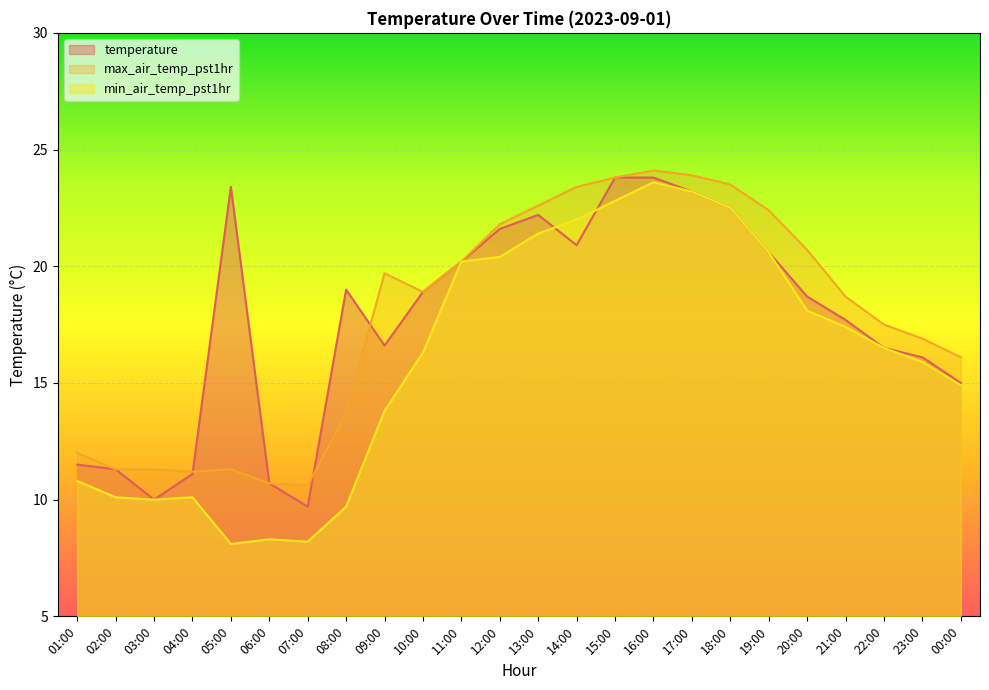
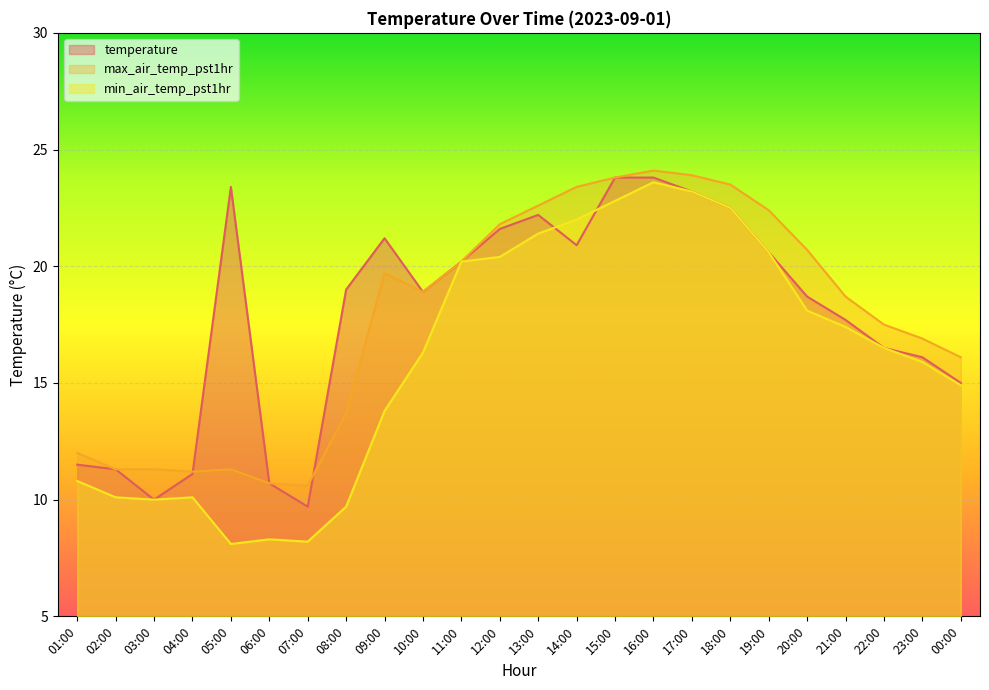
temperature, 09:00: 16.6 -> 21.2
